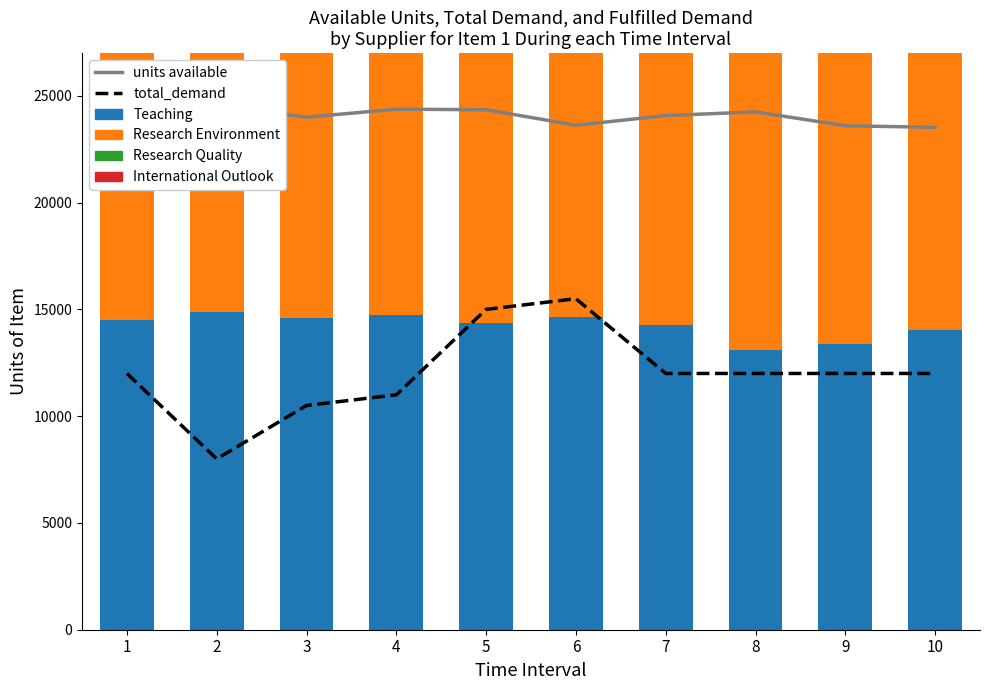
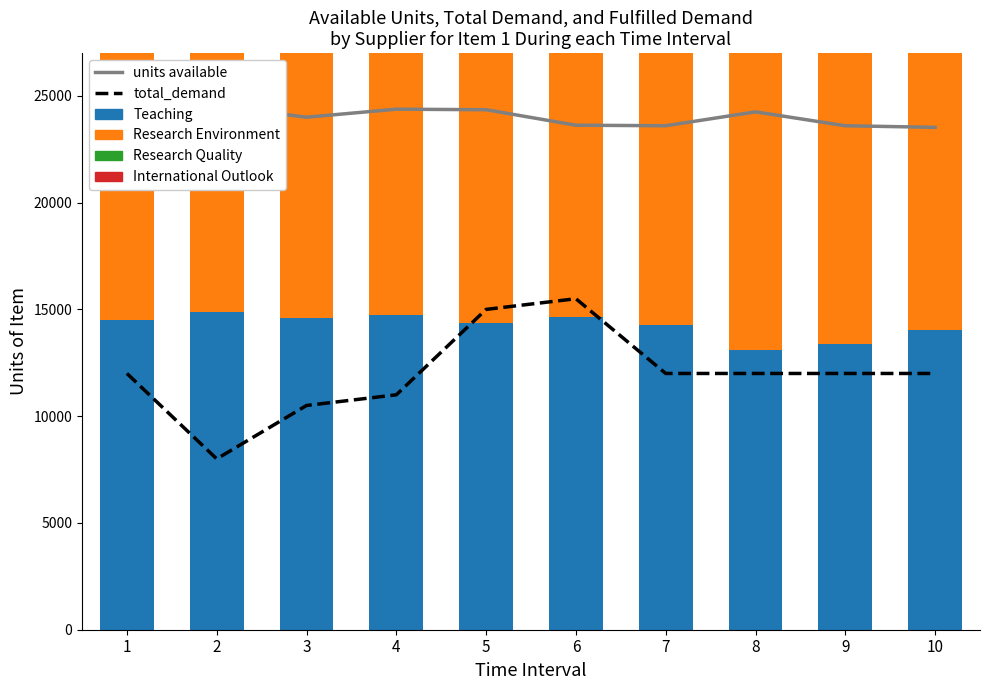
units available, 7: 24100 -> 23600
